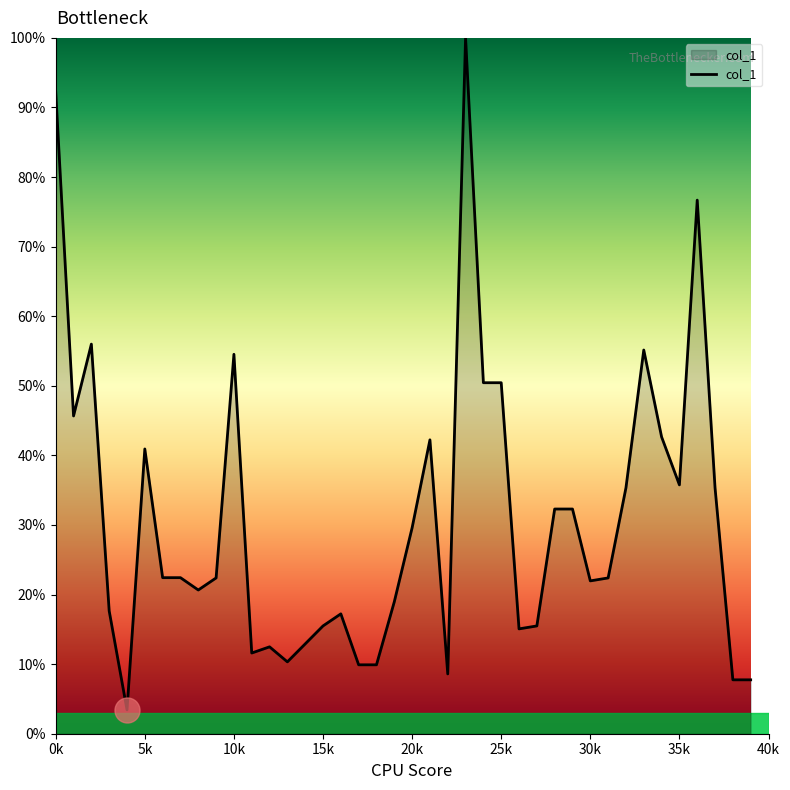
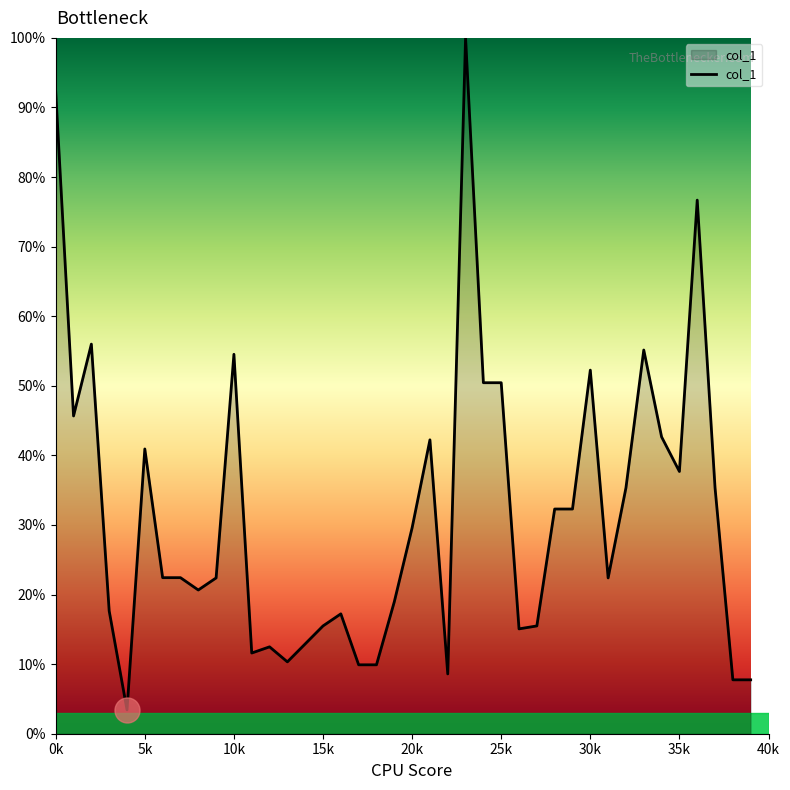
col_1, 30k: 22% -> 52%
col_1, 35k: 36% -> 38%
